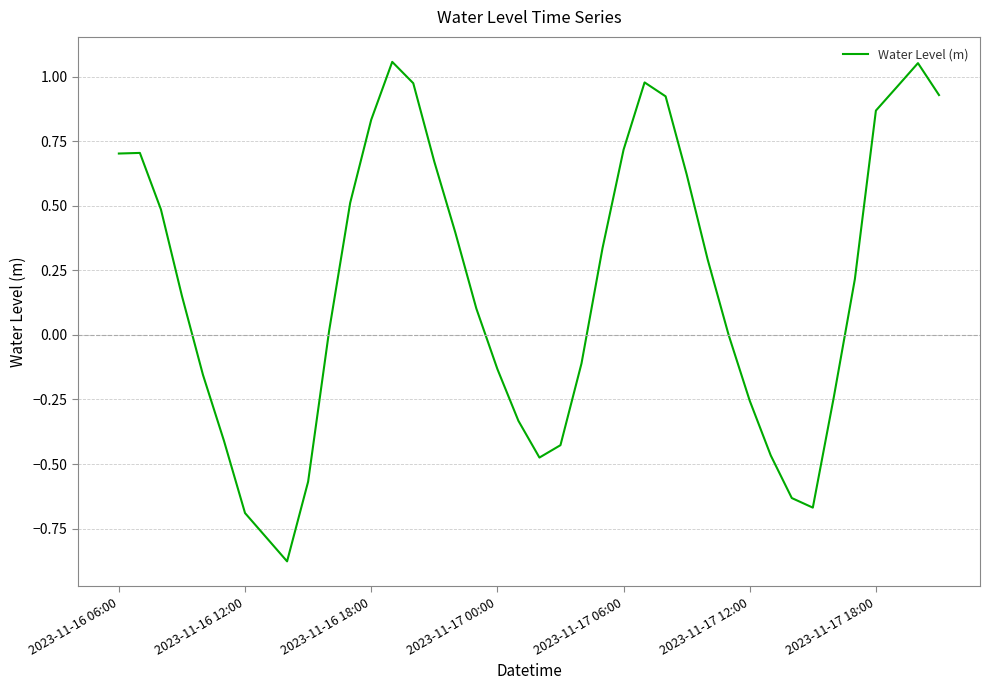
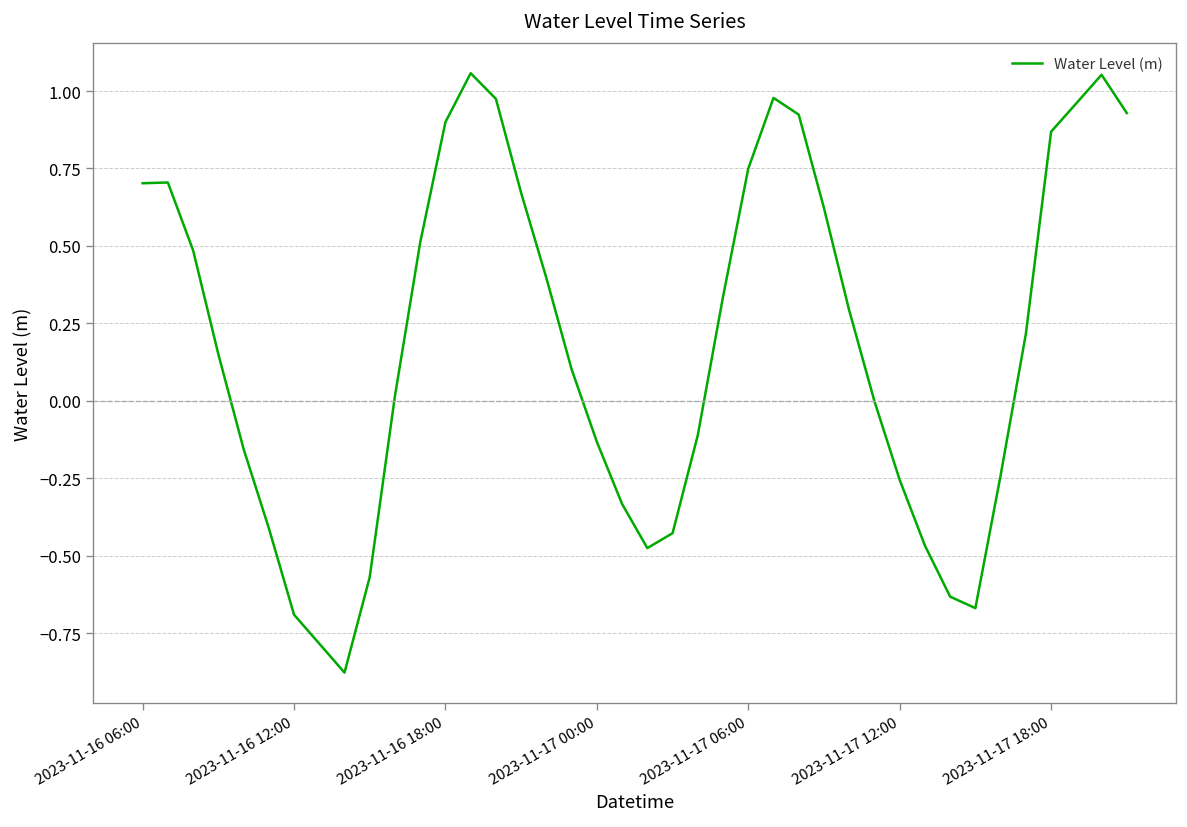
2023-11-16 18:00: 0.83 -> 0.90
2023-11-17 06:00: 0.72 -> 0.75
